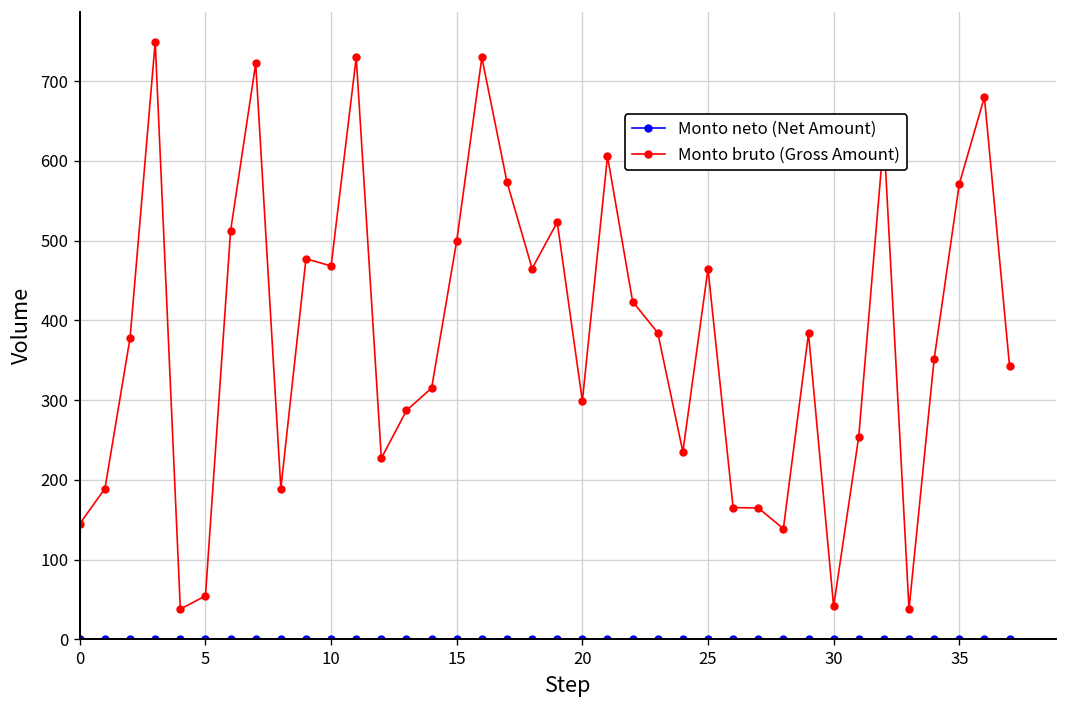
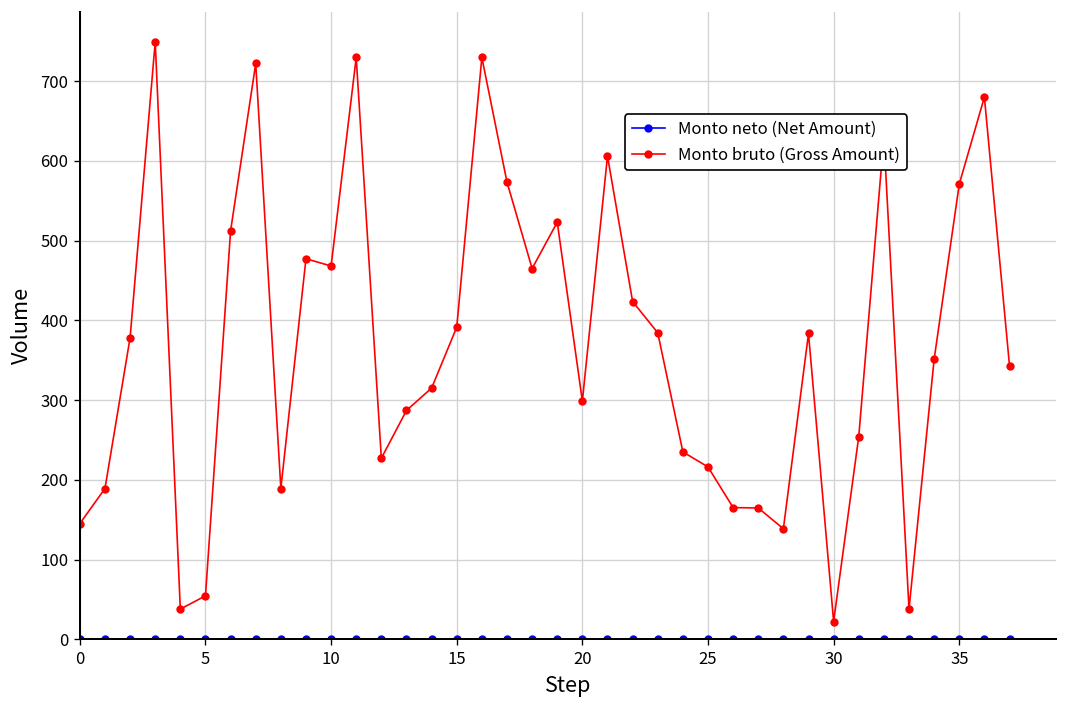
Monto bruto (Gross Amount), 15: 500 -> 390
Monto bruto (Gross Amount), 25: 460 -> 220
Monto bruto (Gross Amount), 30: 40 -> 20
